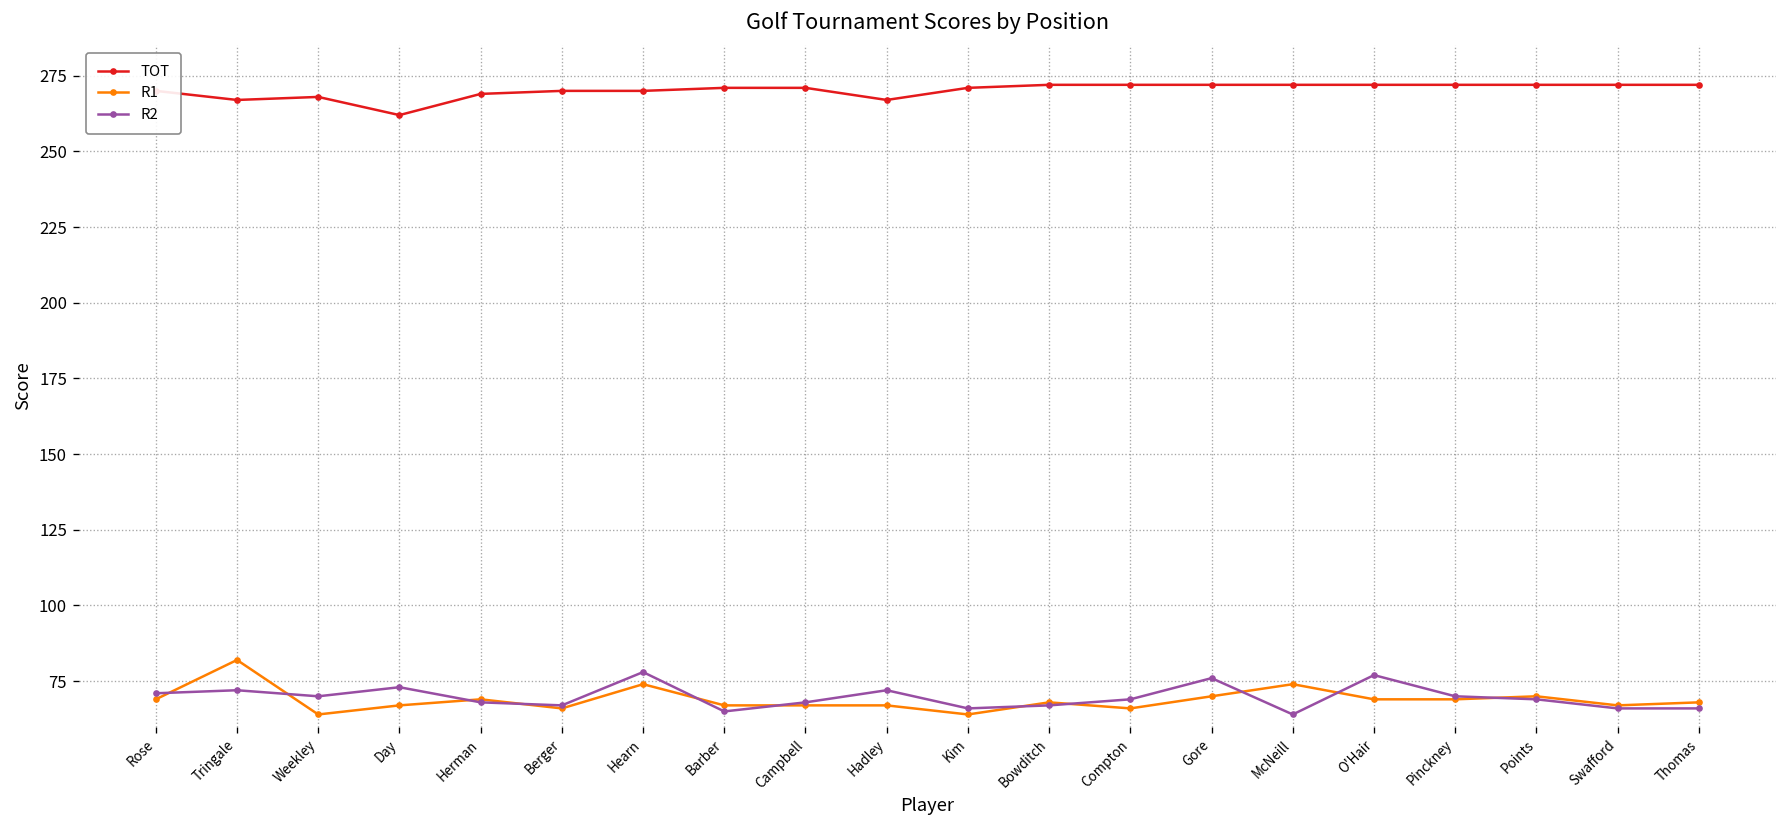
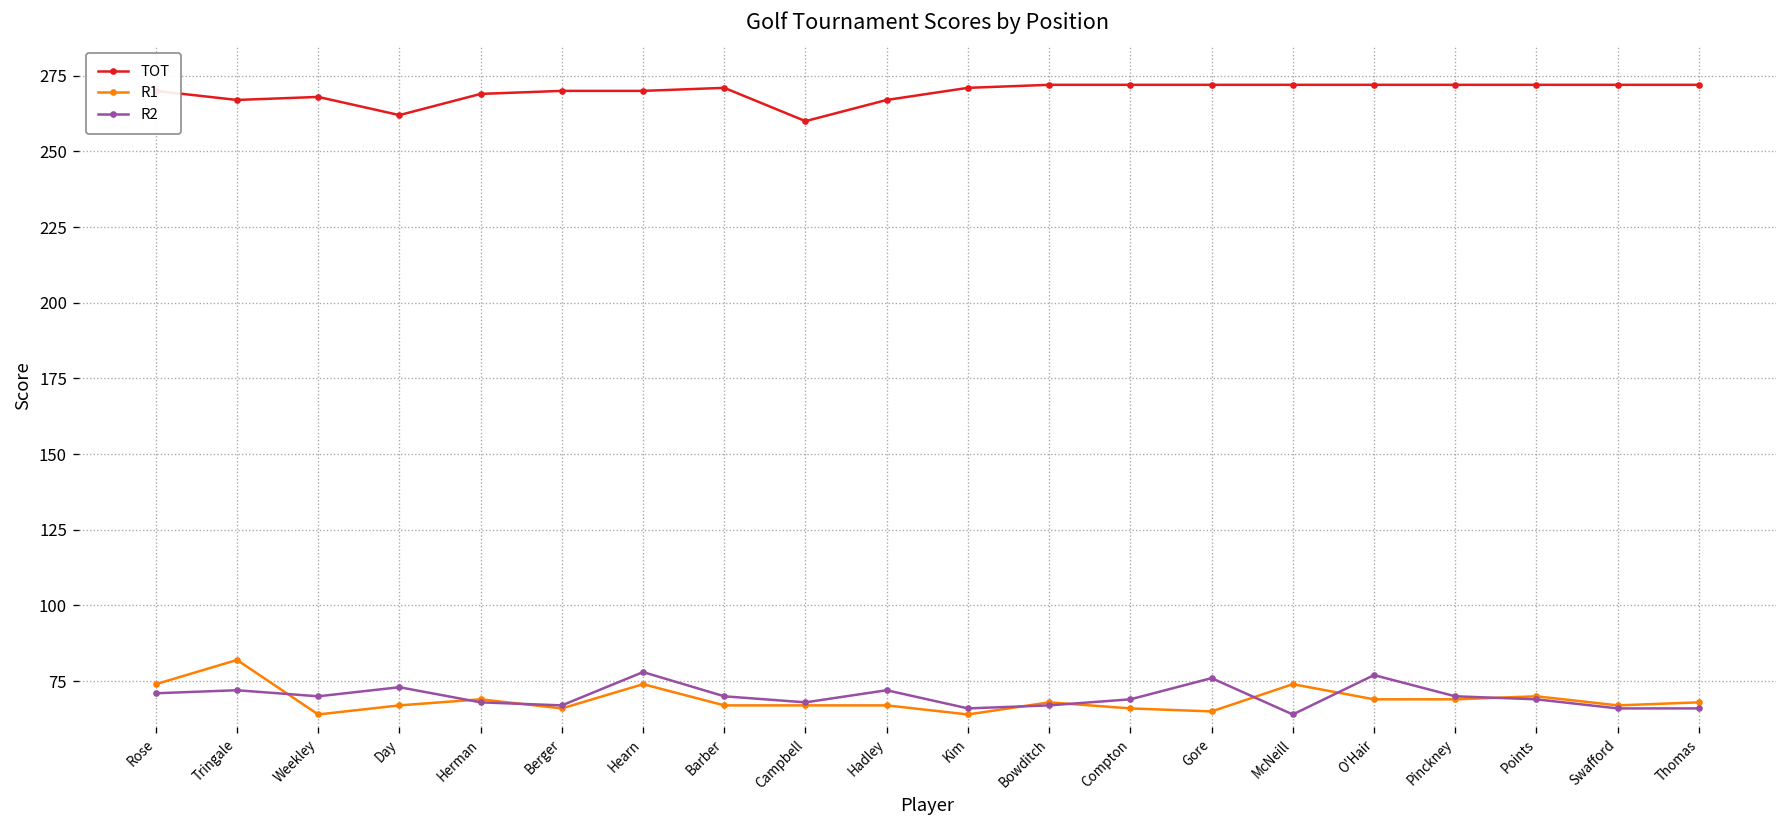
R1, Rose: 69 -> 74
R2, Barber: 65 -> 70
TOT, Campbell: 271 -> 260
R1, Gore: 70 -> 65
